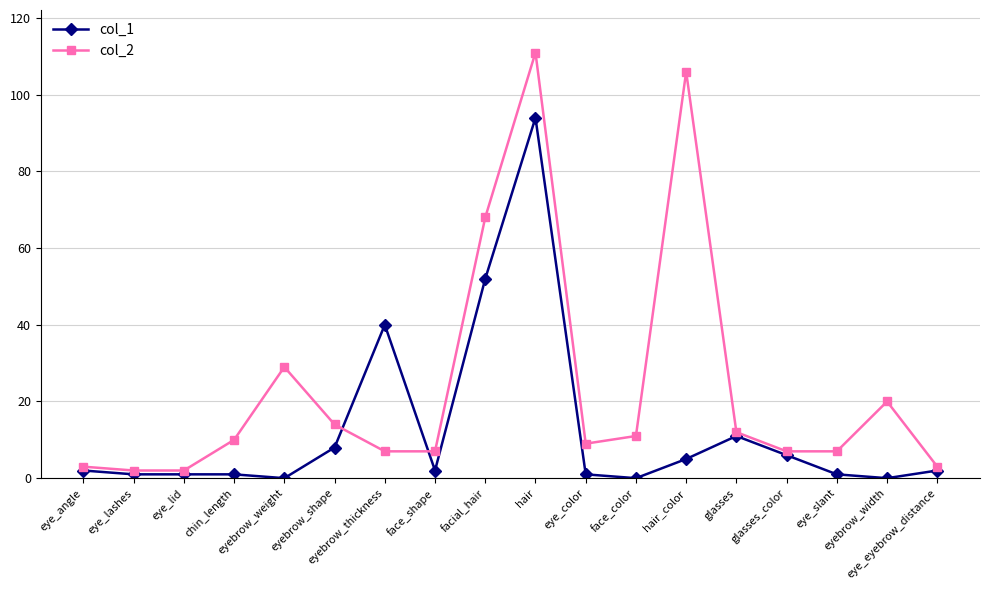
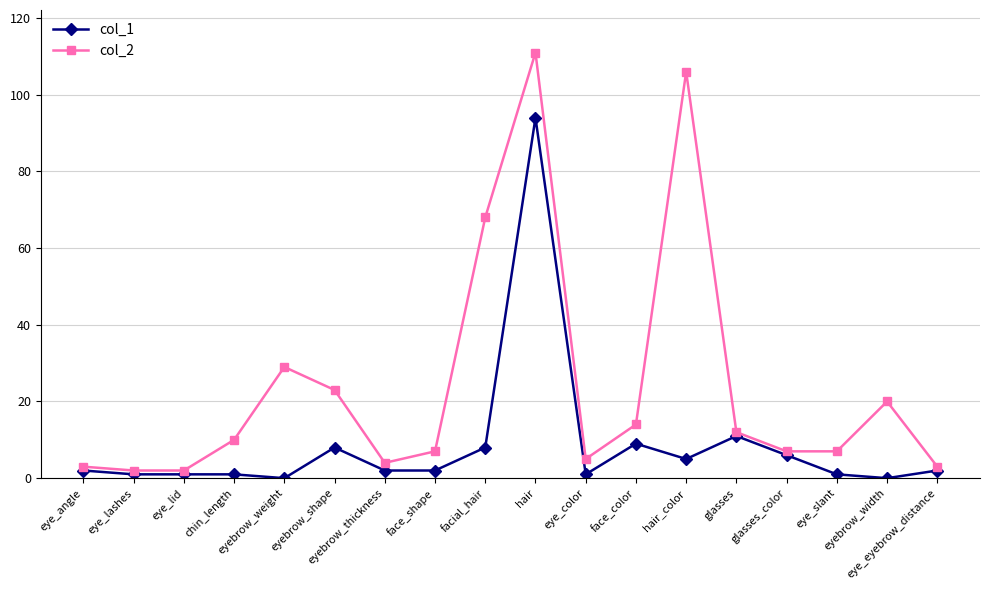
col_2, eyebrow_shape: 14 -> 23
col_1, eyebrow_thickness: 40 -> 2
col_2, eyebrow_thickness: 7 -> 4
col_1, facial_hair: 52 -> 8
col_2, eye_color: 9 -> 5
col_1, face_color: 0 -> 9
col_2, face_color: 11 -> 14
